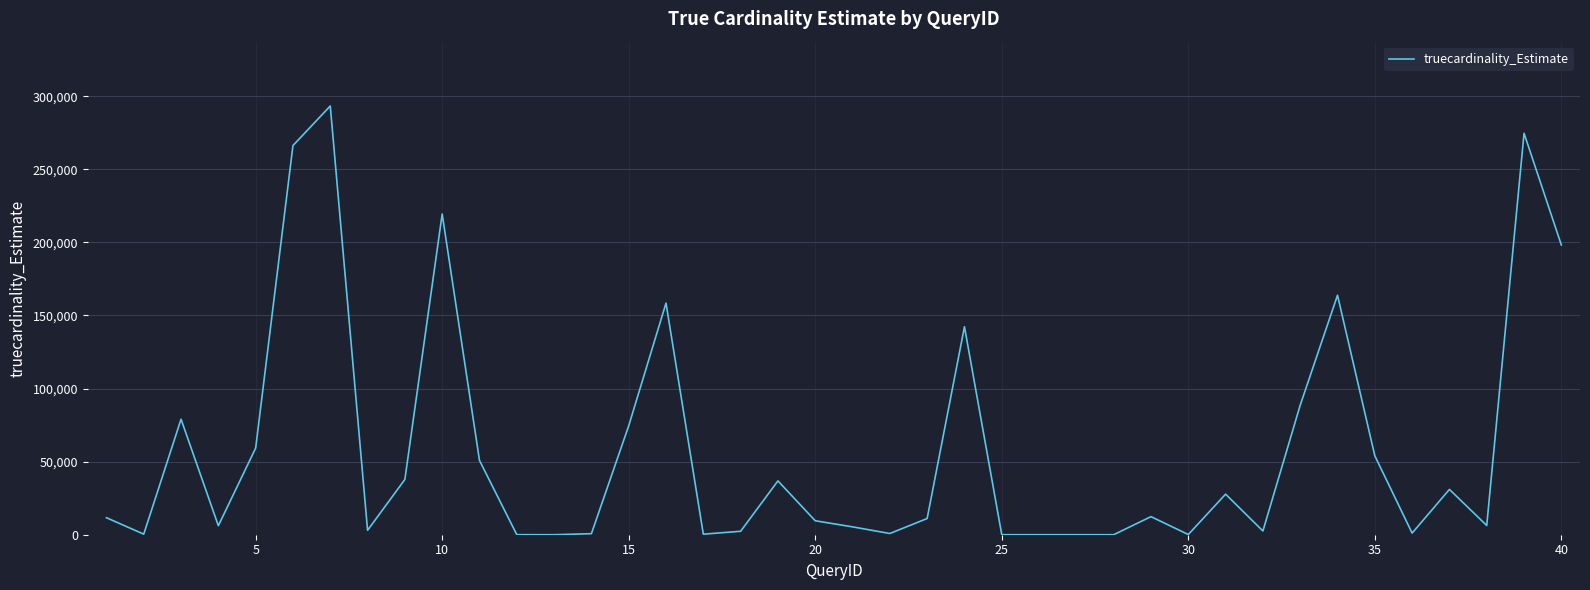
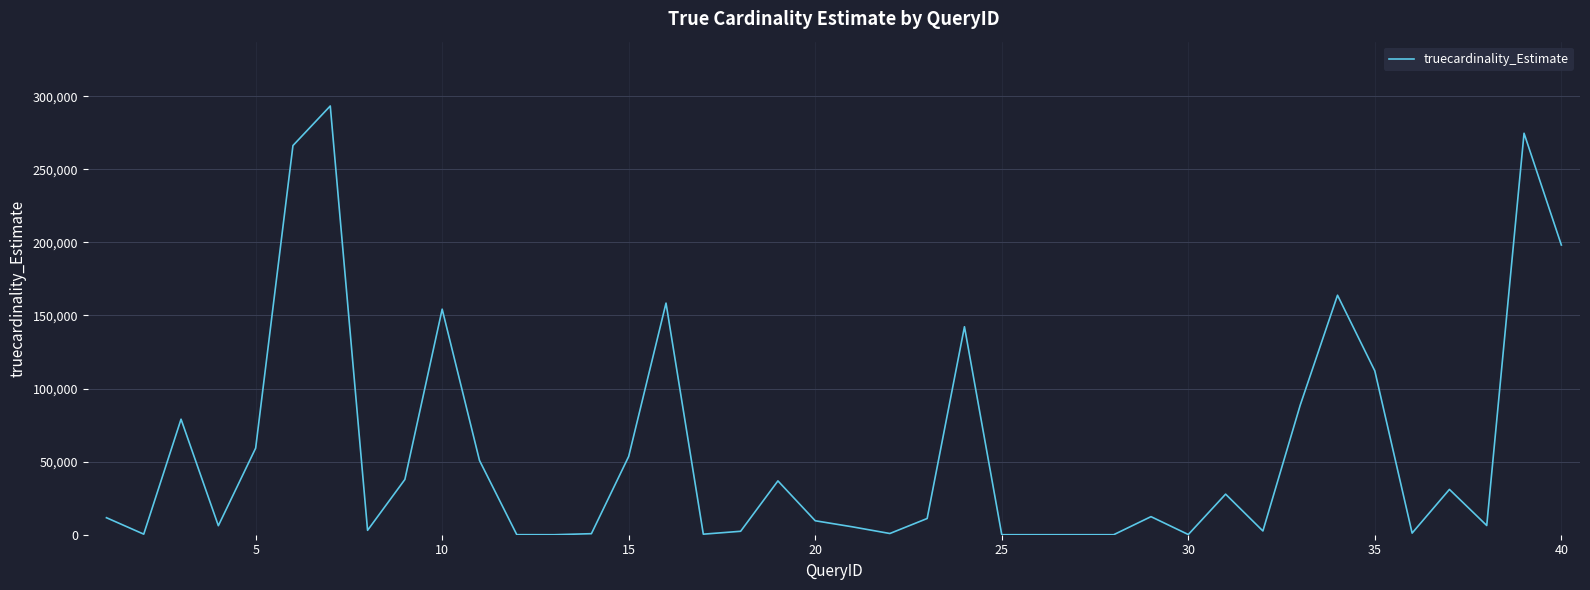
10: 219,000 -> 154,000
15: 74,000 -> 54,000
35: 54,000 -> 112,000
